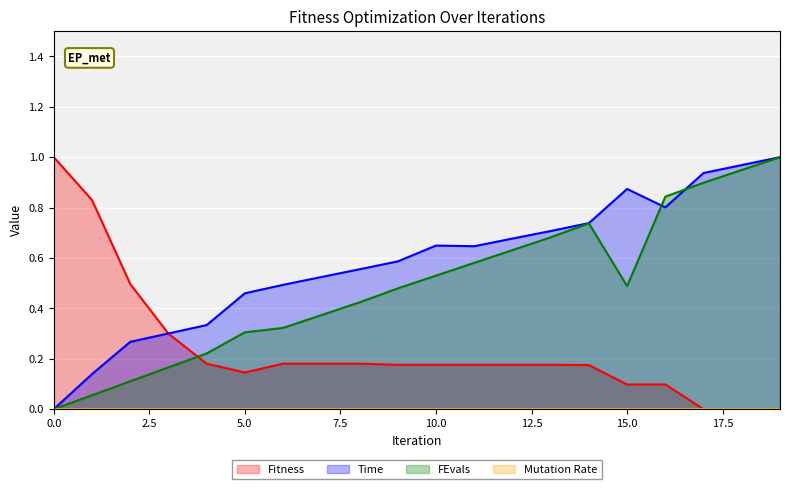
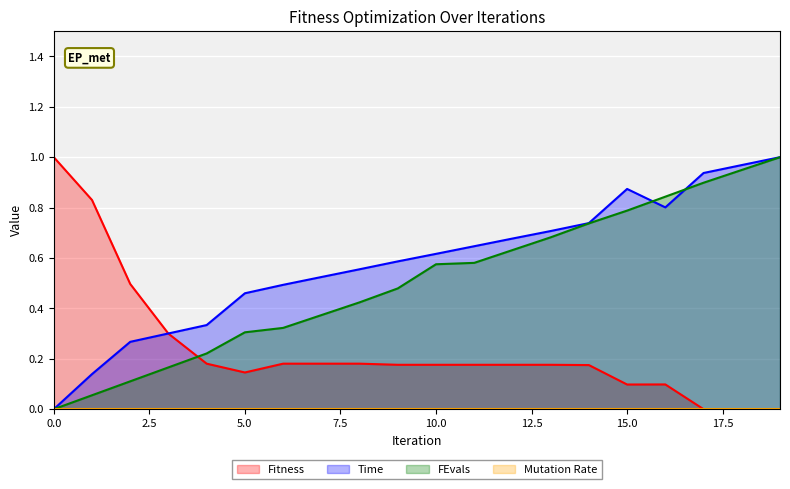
Time, 10.0: 0.65 -> 0.62
FEvals, 10.0: 0.53 -> 0.58
FEvals, 15.0: 0.49 -> 0.79
